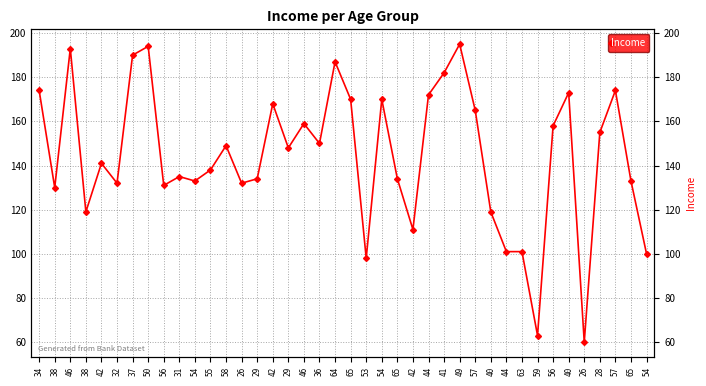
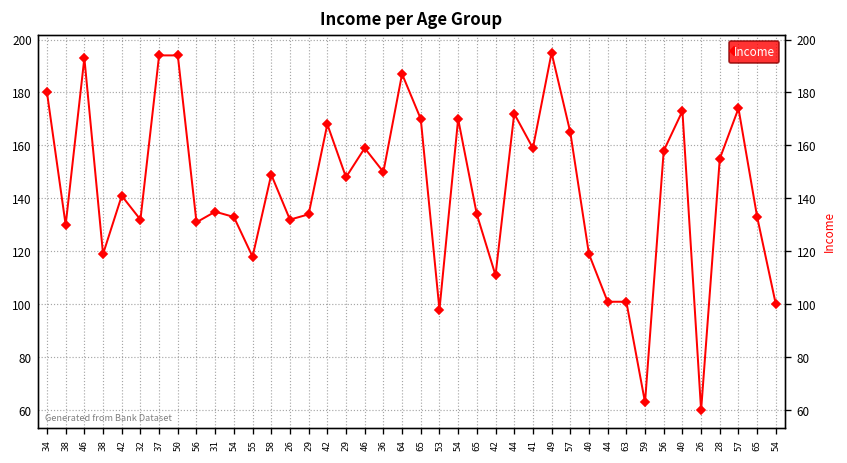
34: 174 -> 180
37: 190 -> 194
55: 138 -> 118
41: 182 -> 159
